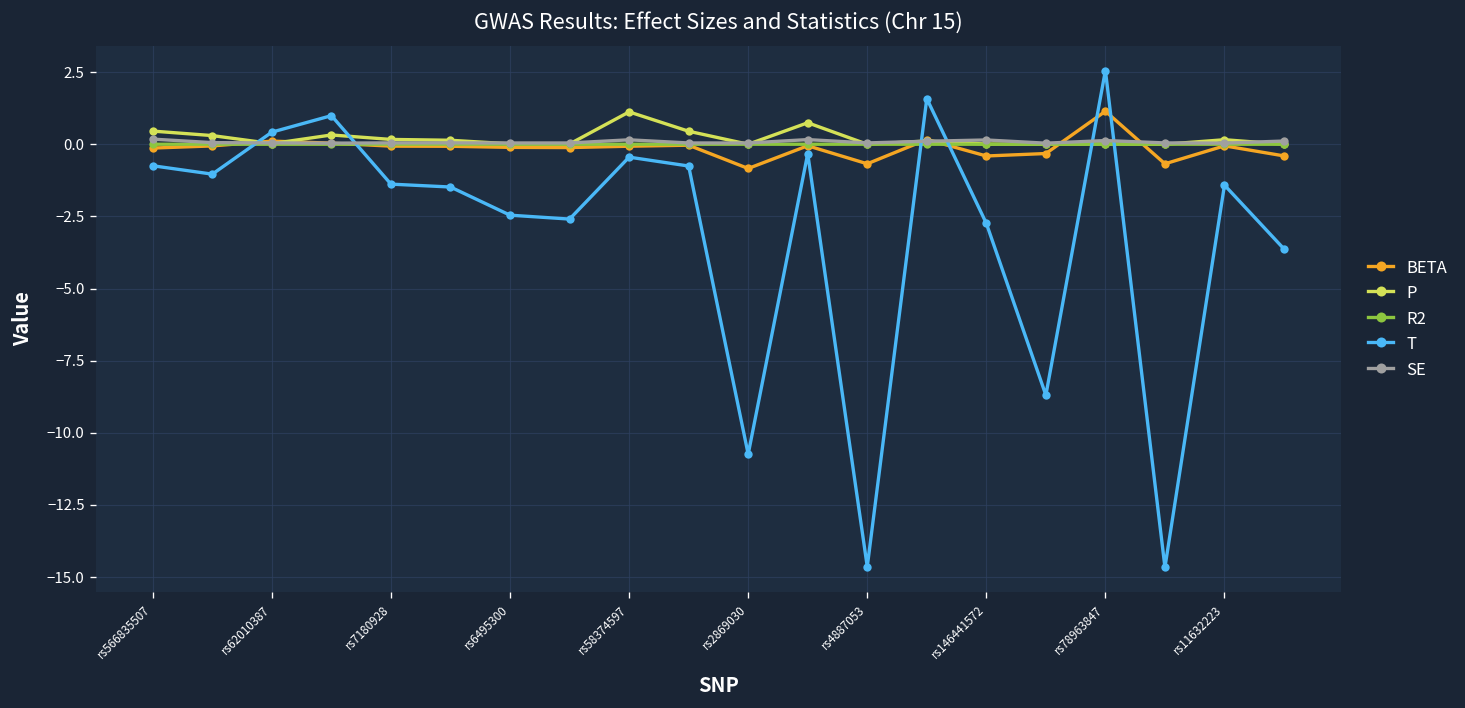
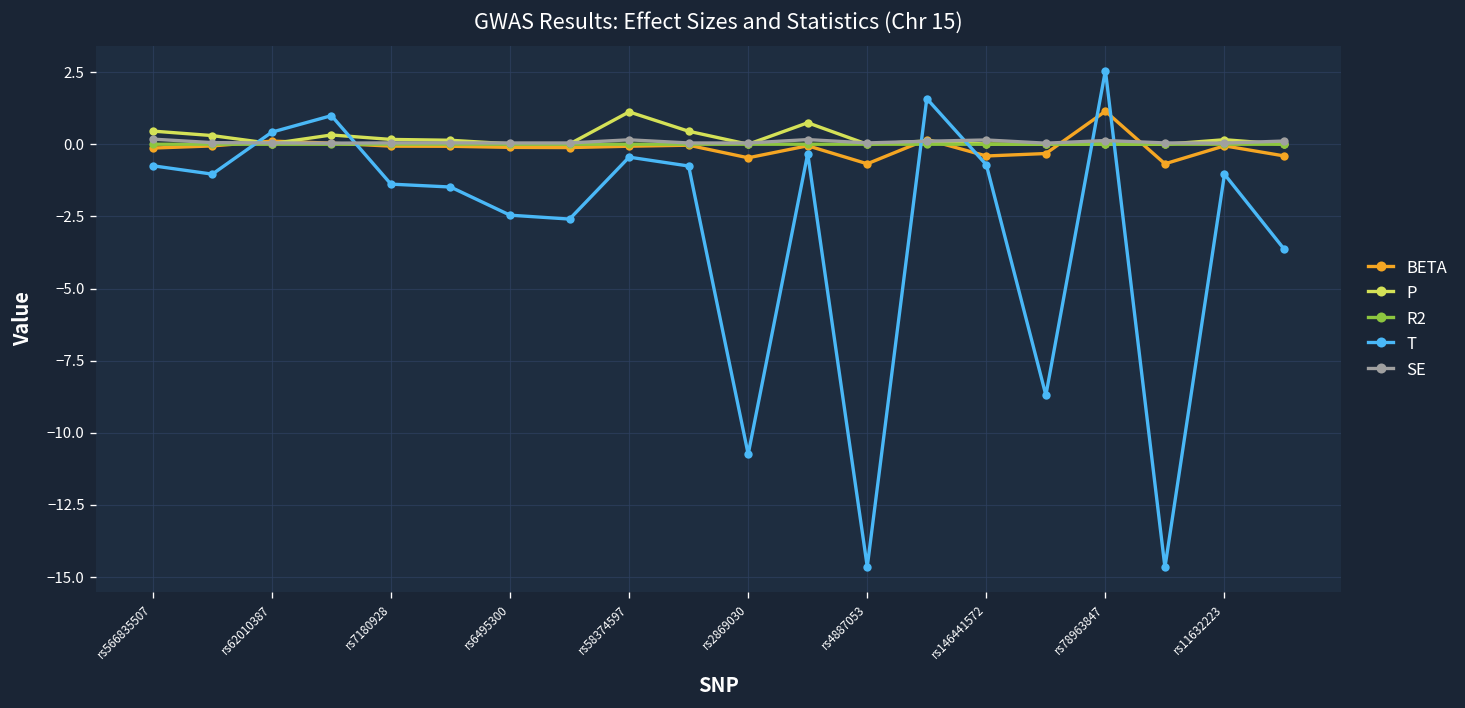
BETA, rs2869030: -0.8 -> -0.5
T, rs146441572: -2.7 -> -0.7
T, rs11632223: -1.4 -> -1.0
